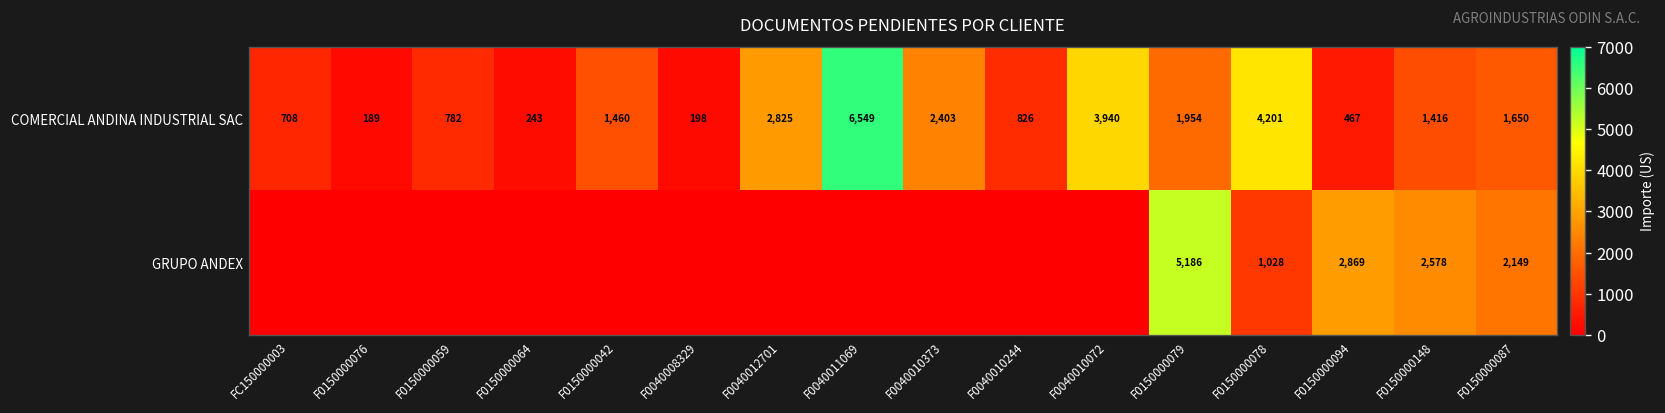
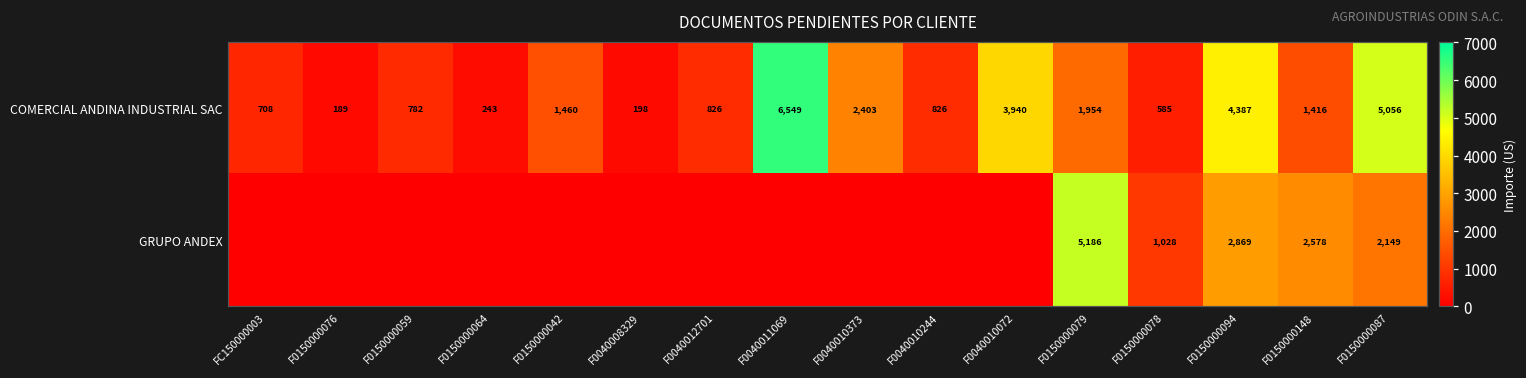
COMERCIAL ANDINA INDUSTRIAL SAC, F0040012701: 2,825 -> 826
COMERCIAL ANDINA INDUSTRIAL SAC, F0150000078: 4,201 -> 585
COMERCIAL ANDINA INDUSTRIAL SAC, F0150000094: 467 -> 4,387
COMERCIAL ANDINA INDUSTRIAL SAC, F0150000087: 1,650 -> 5,056
